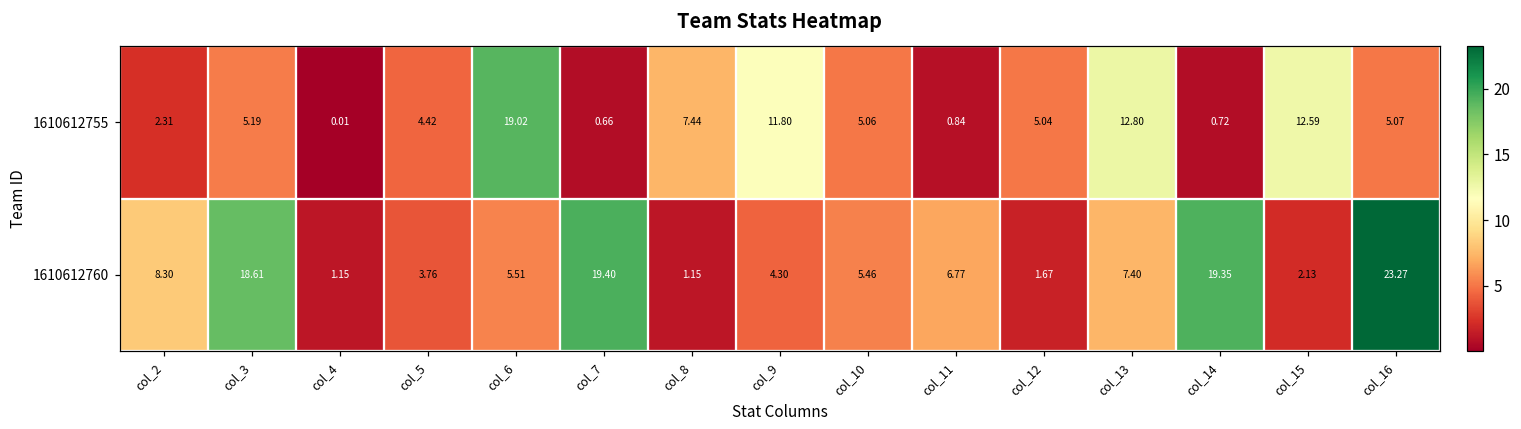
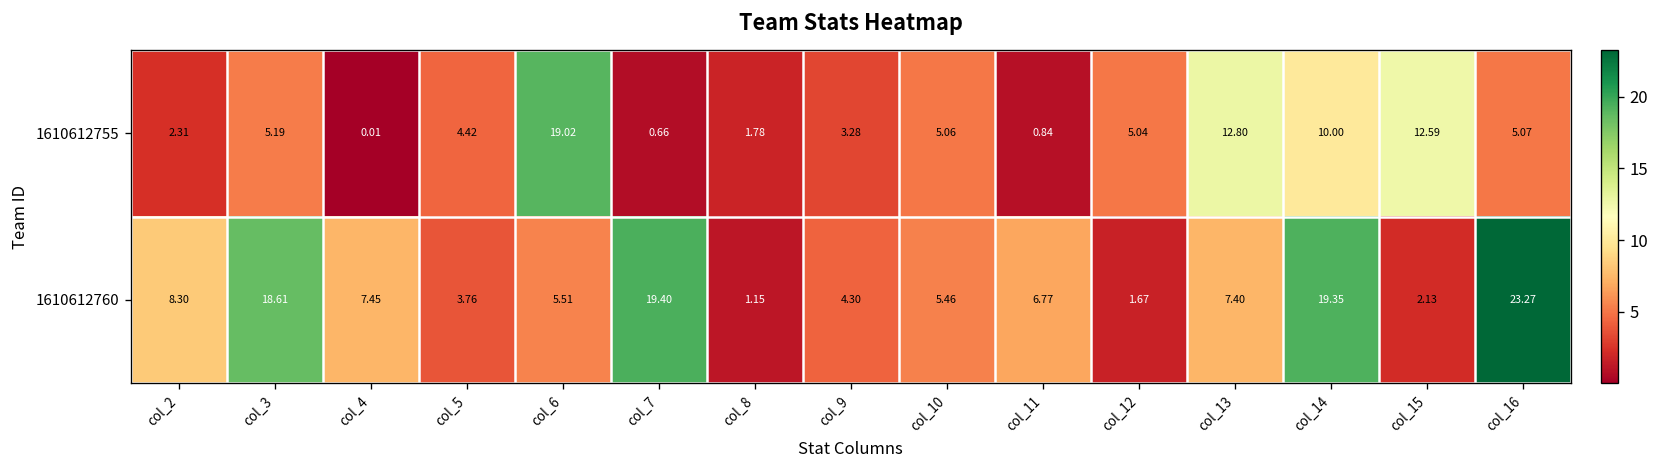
1610612755, col_8: 7.44 -> 1.78
1610612755, col_9: 11.80 -> 3.28
1610612755, col_14: 0.72 -> 10.00
1610612760, col_4: 1.15 -> 7.45
